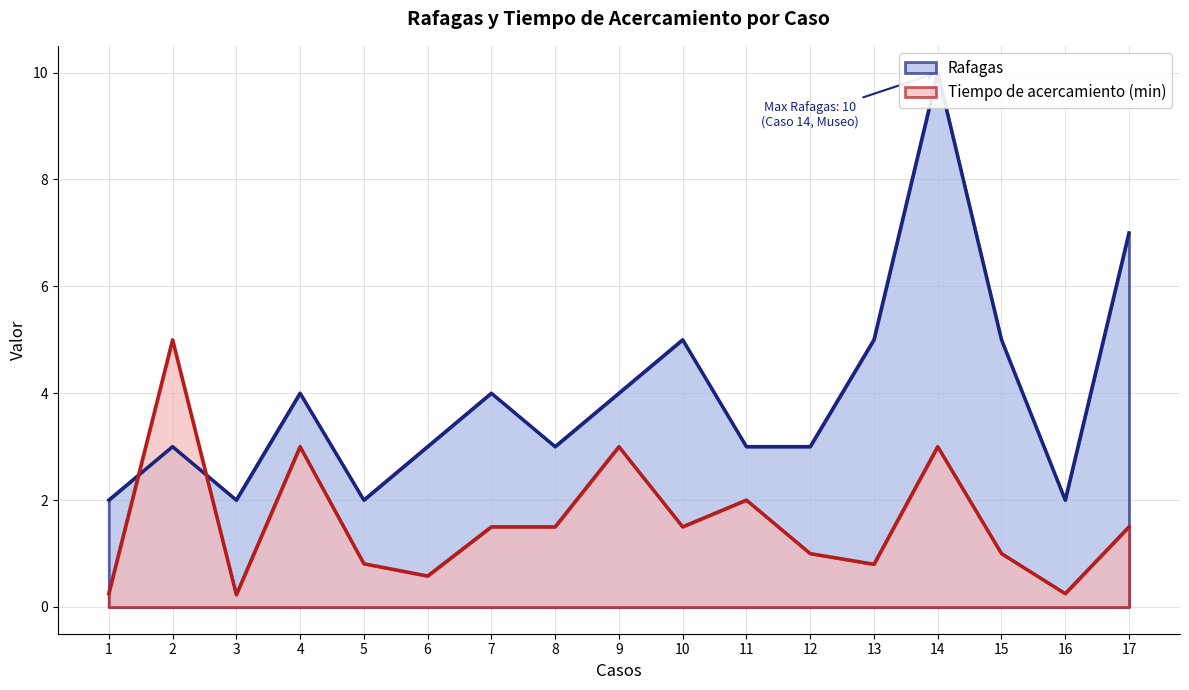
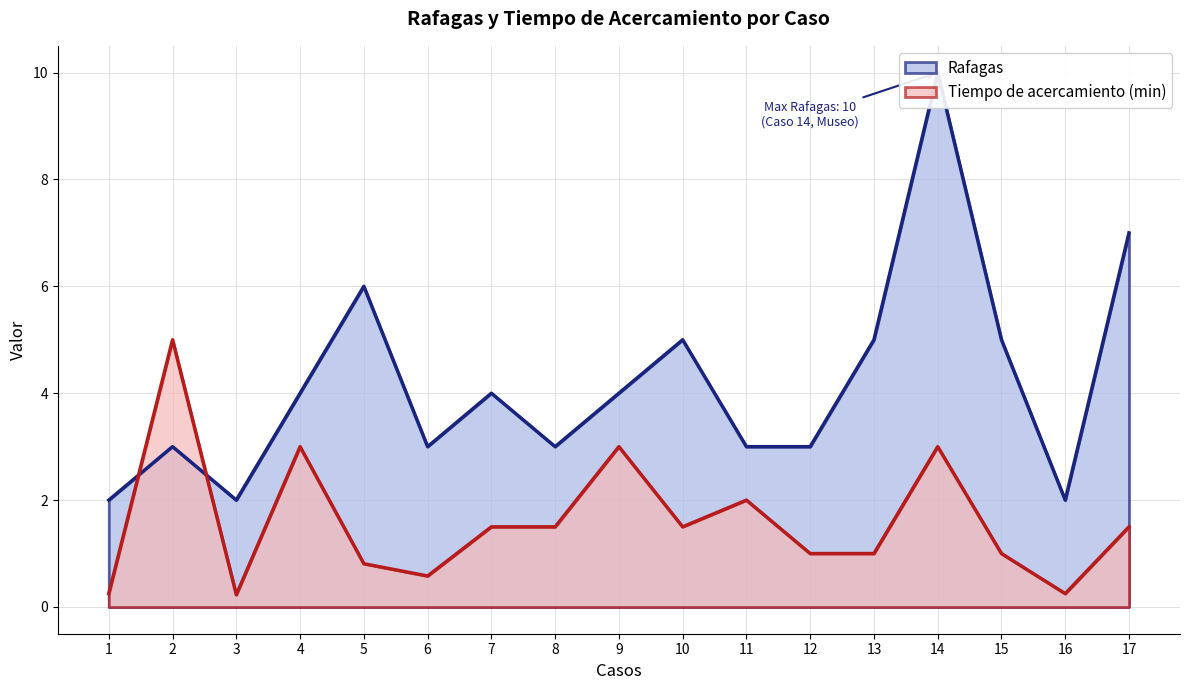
Rafagas, 5: 2 -> 6
Tiempo de acercamiento (min), 13: 0.8 -> 1.0
